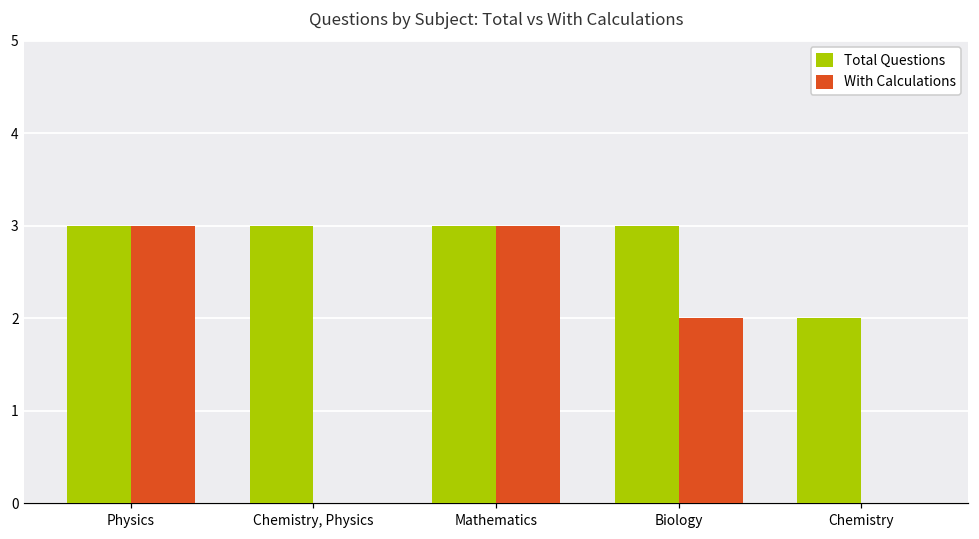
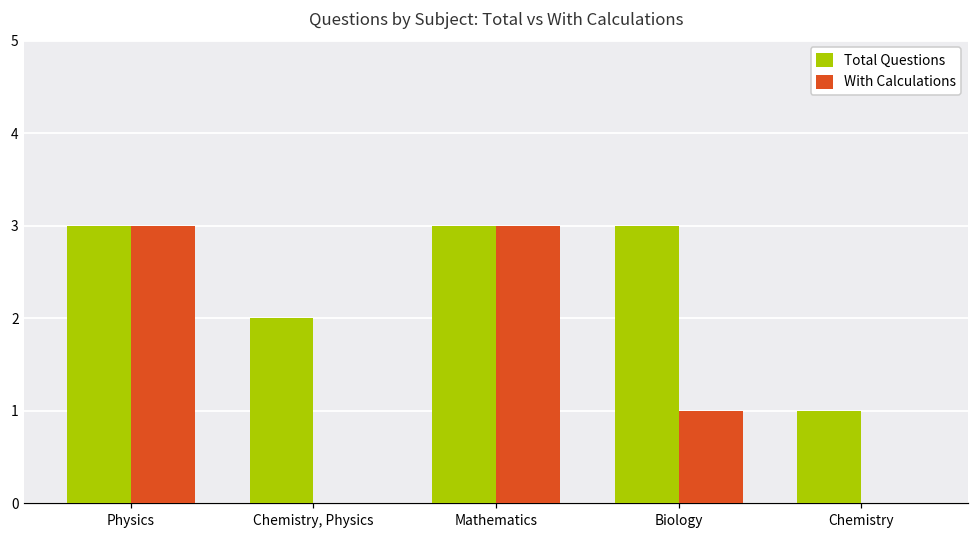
Total Questions, Chemistry, Physics: 3 -> 2
With Calculations, Biology: 2 -> 1
Total Questions, Chemistry: 2 -> 1
